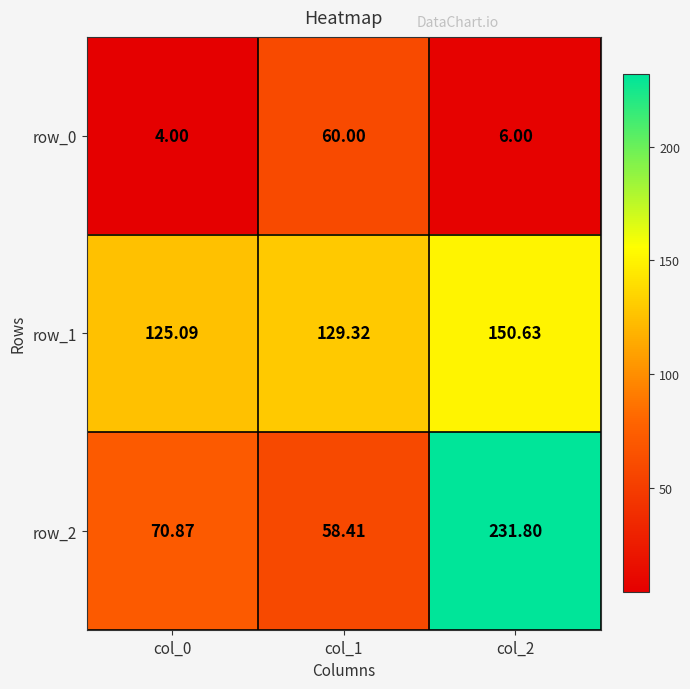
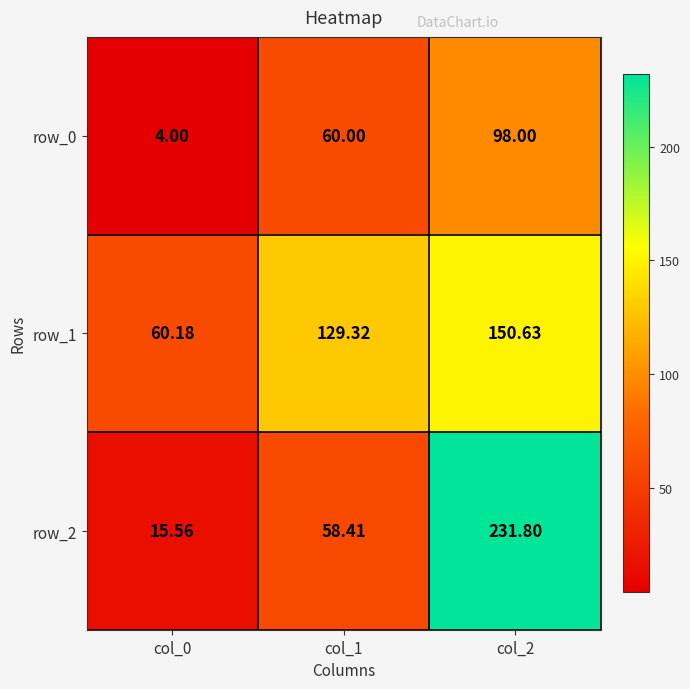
row_0, col_2: 6.00 -> 98.00
row_1, col_0: 125.09 -> 60.18
row_2, col_0: 70.87 -> 15.56
